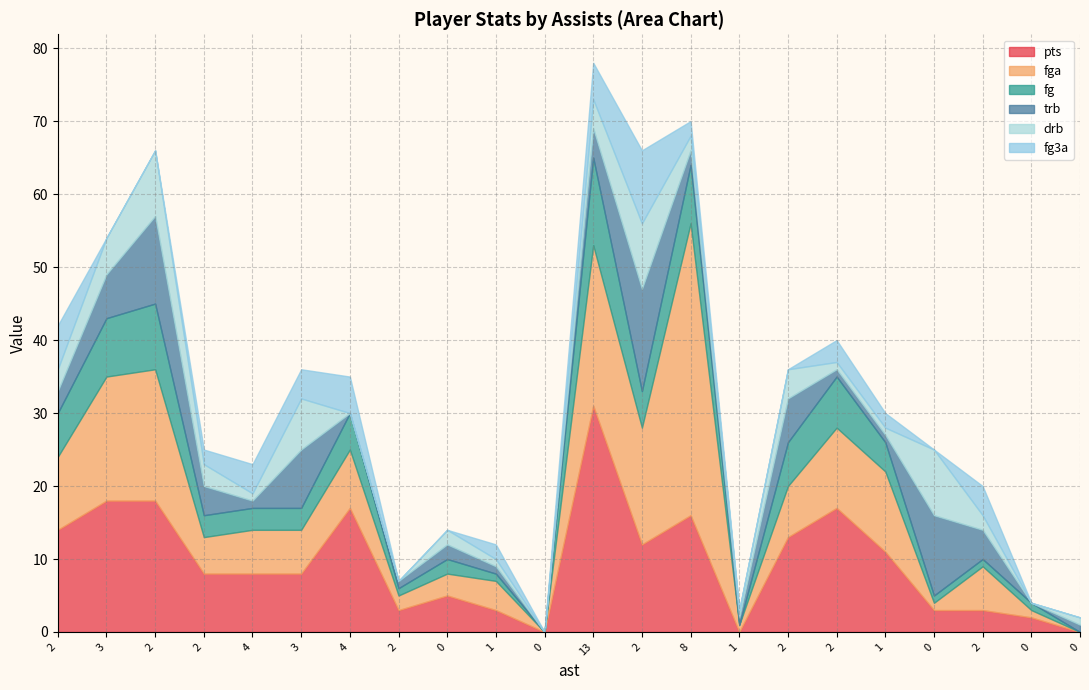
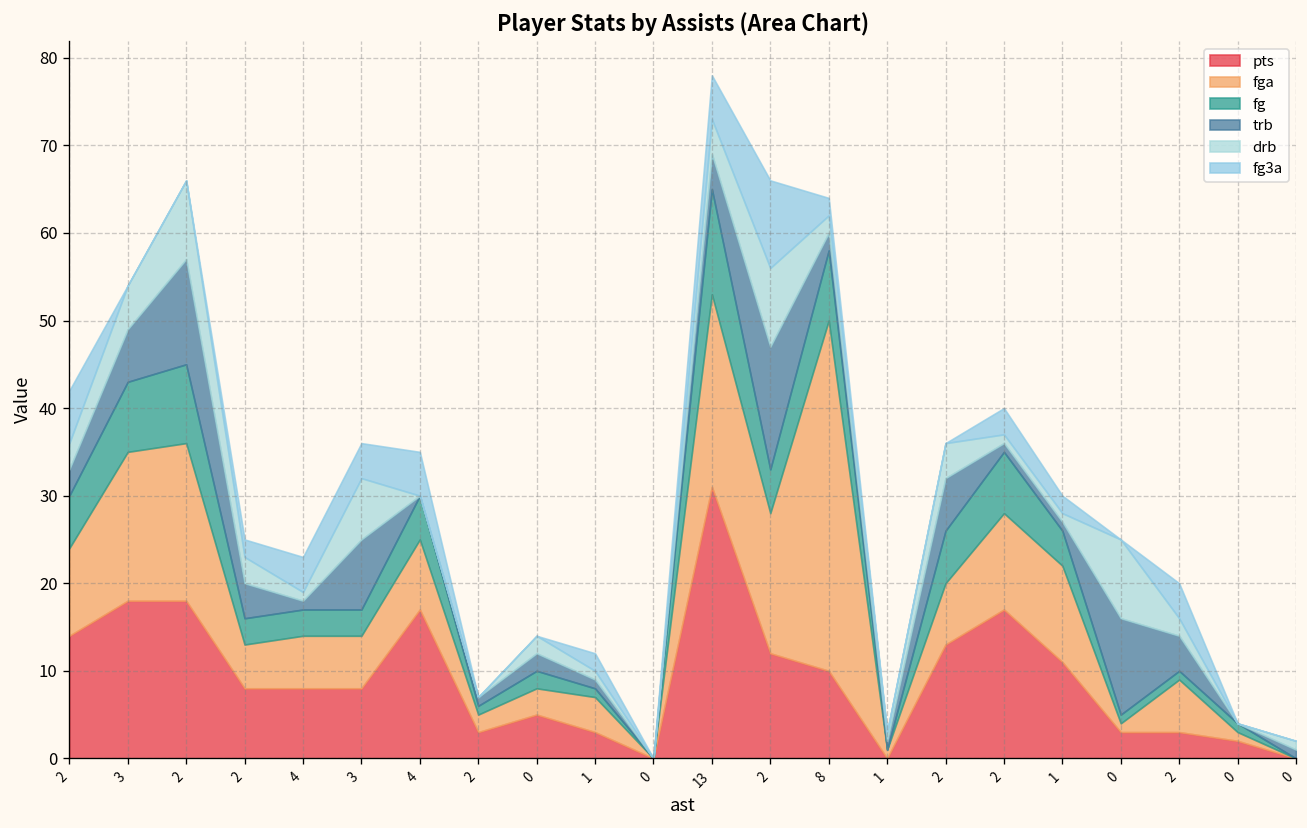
pts, 8: 16 -> 10
